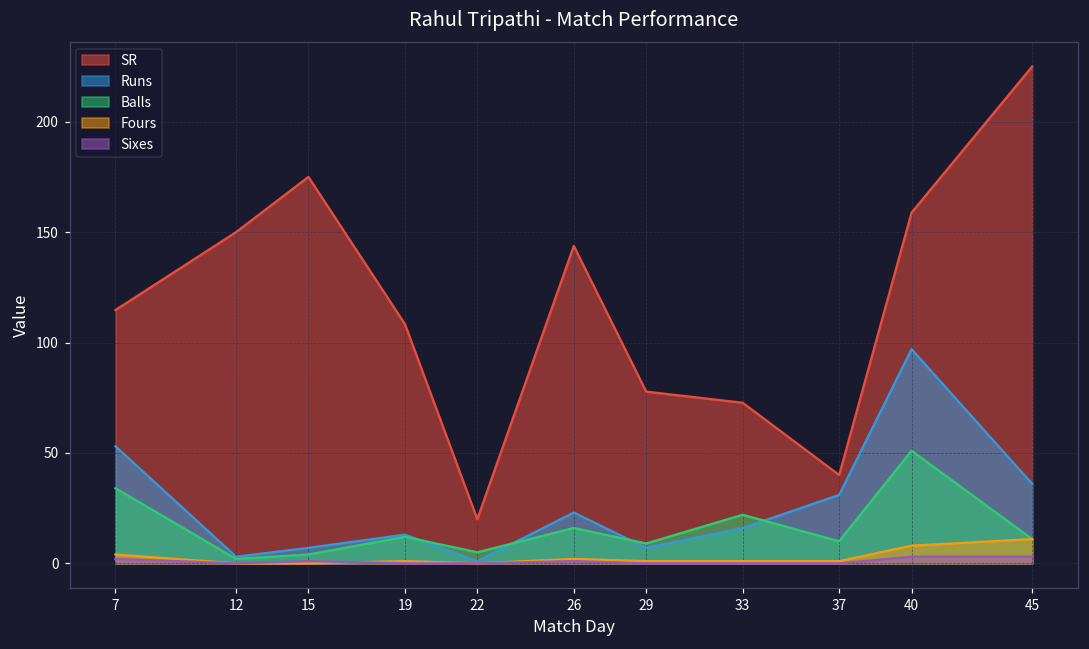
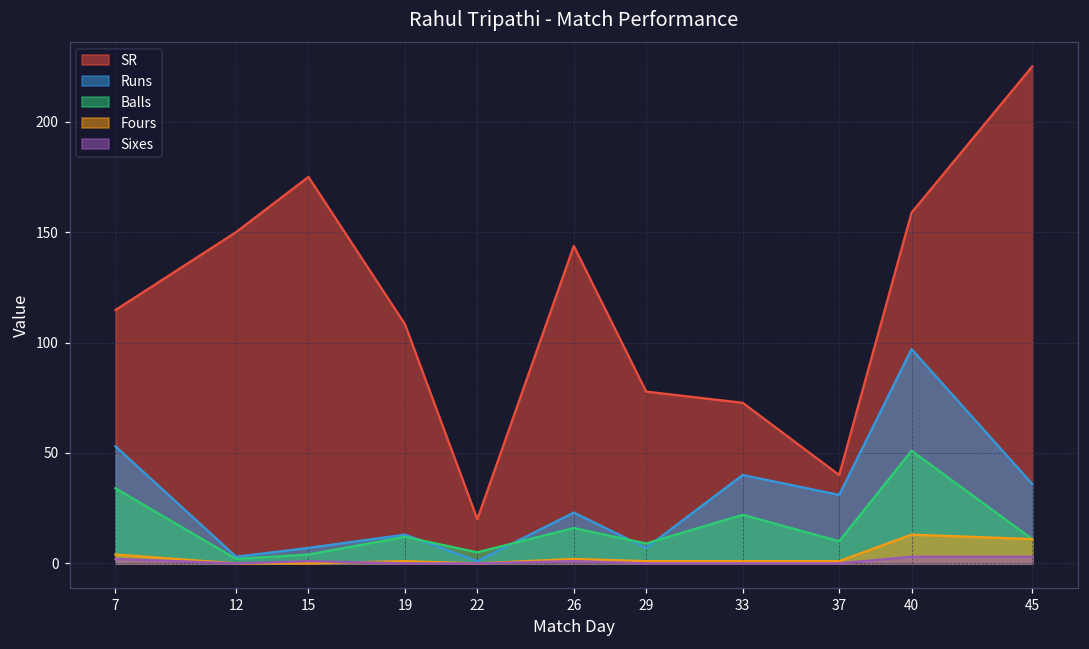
Runs, 33: 16 -> 40
Fours, 40: 8 -> 13
